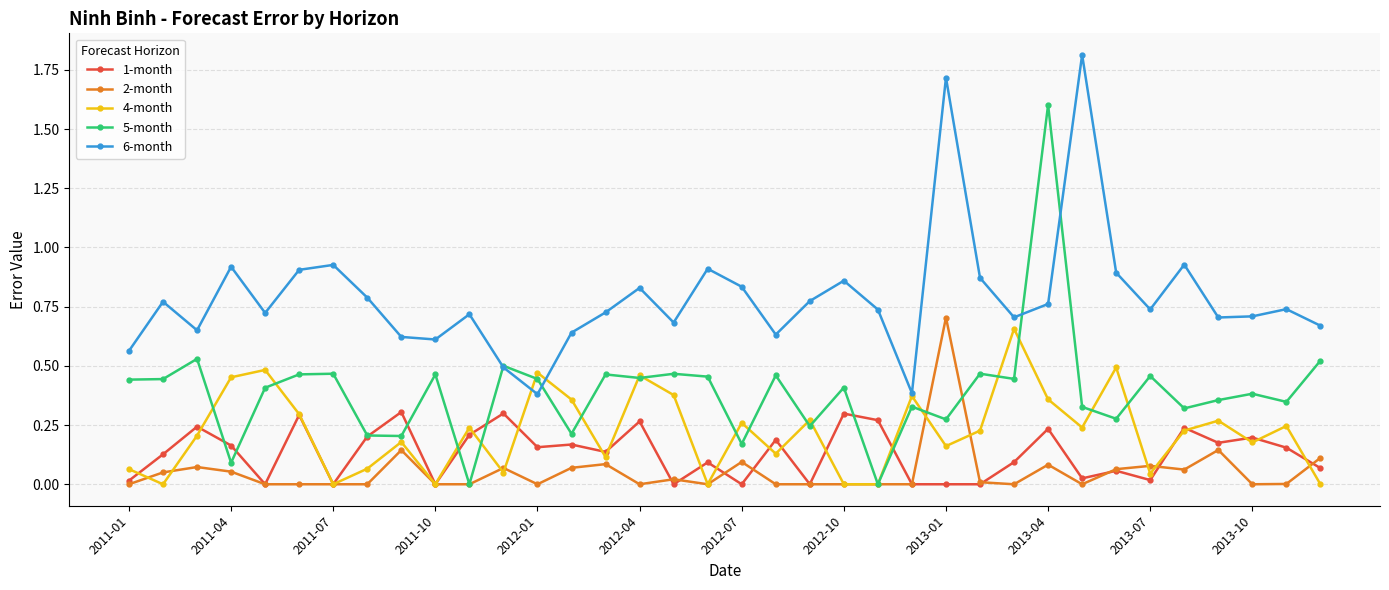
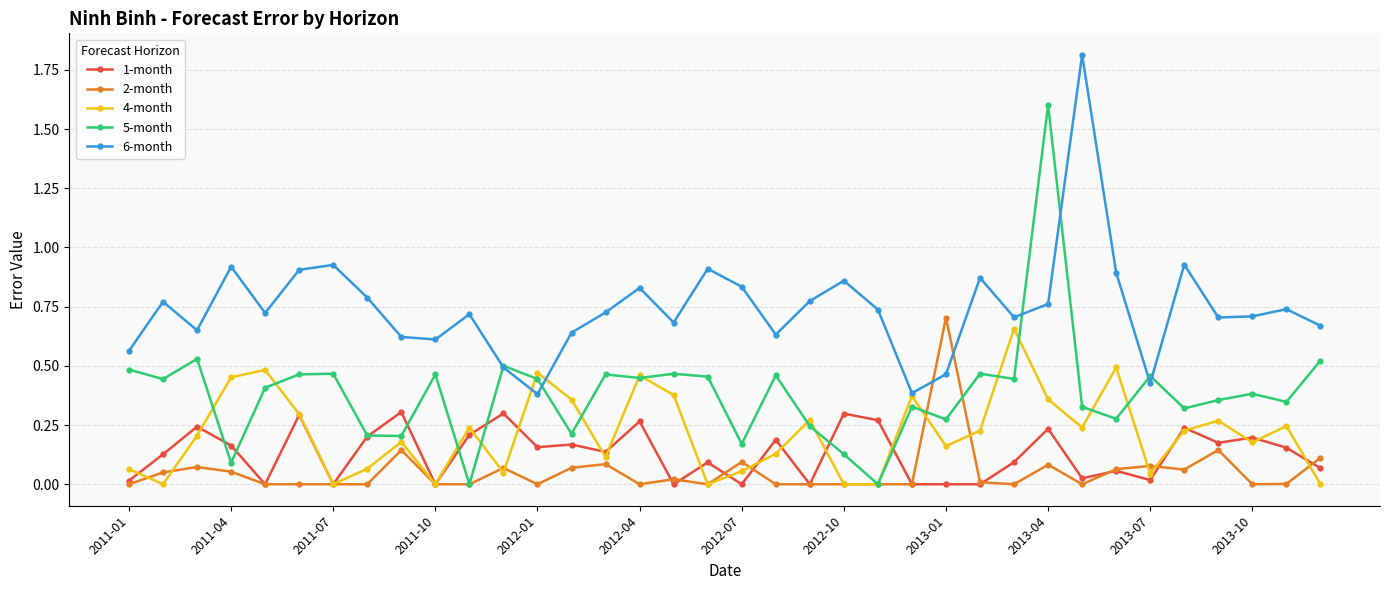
5-month, 2011-01: 0.44 -> 0.48
4-month, 2012-07: 0.26 -> 0.06
5-month, 2012-10: 0.41 -> 0.13
6-month, 2013-01: 1.72 -> 0.46
6-month, 2013-07: 0.74 -> 0.43
